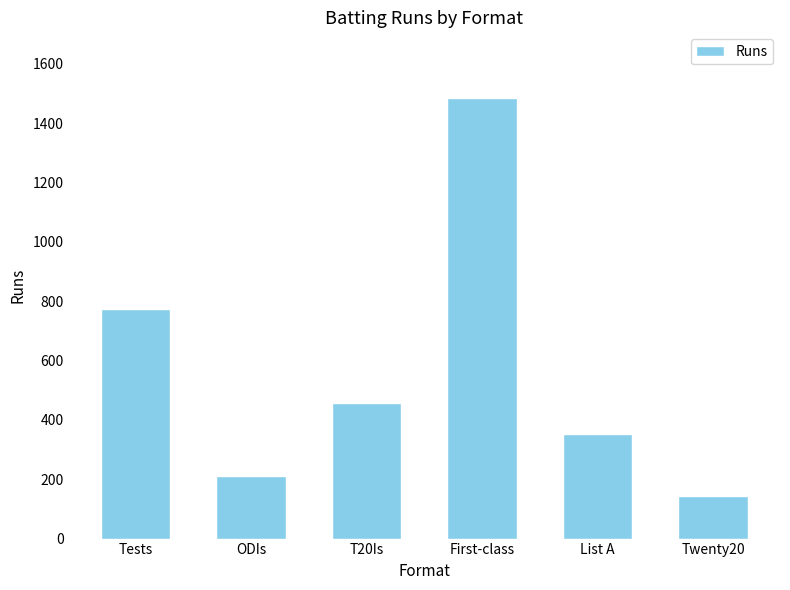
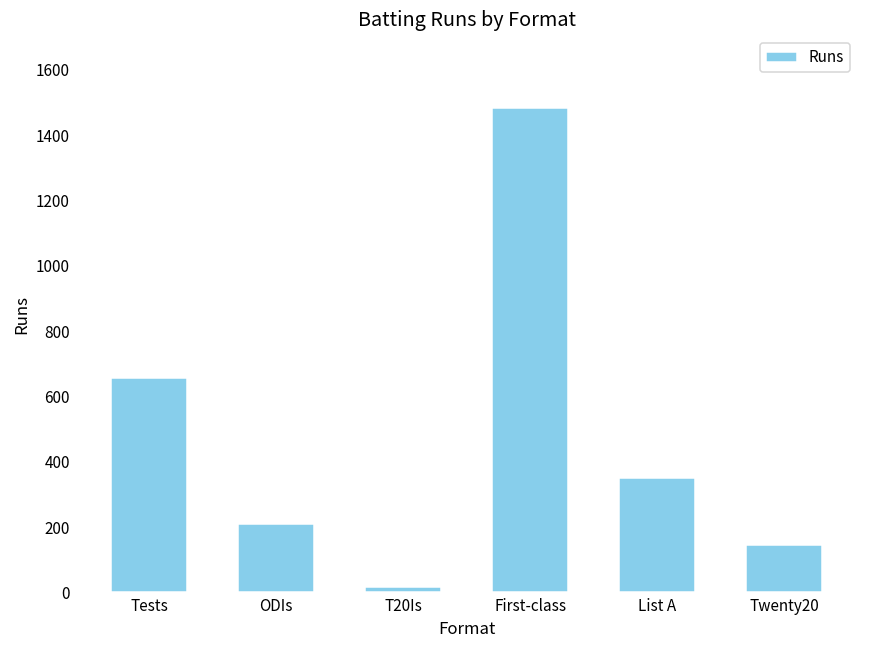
Tests: 780 -> 660
T20Is: 460 -> 20
